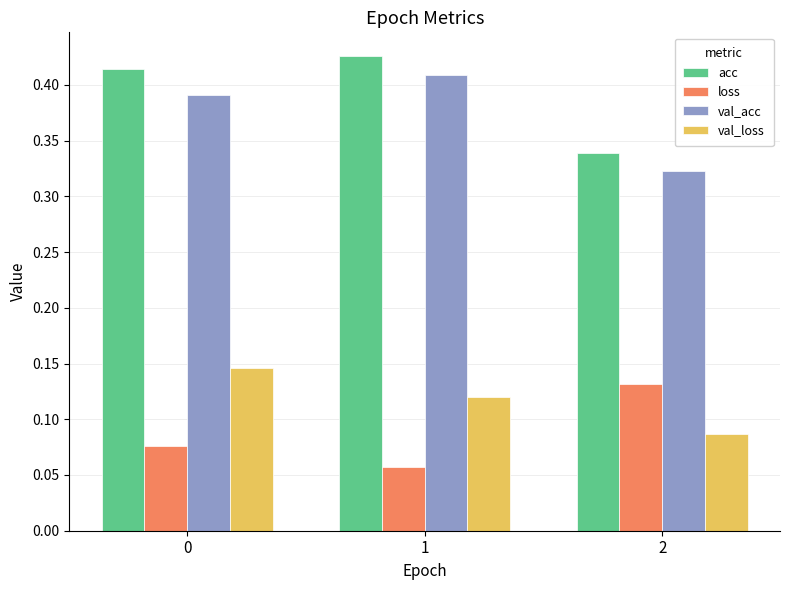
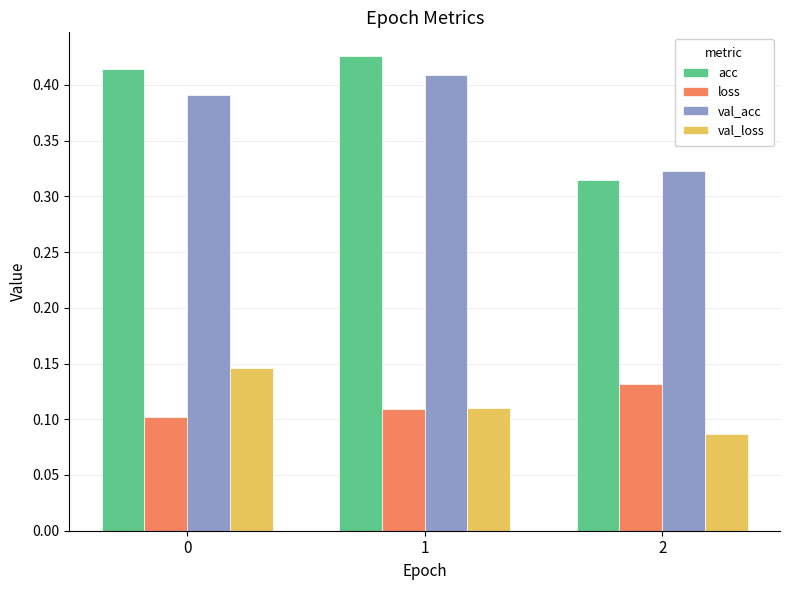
loss, 0: 0.076 -> 0.102
loss, 1: 0.057 -> 0.110
val_loss, 1: 0.120 -> 0.110
acc, 2: 0.339 -> 0.314
